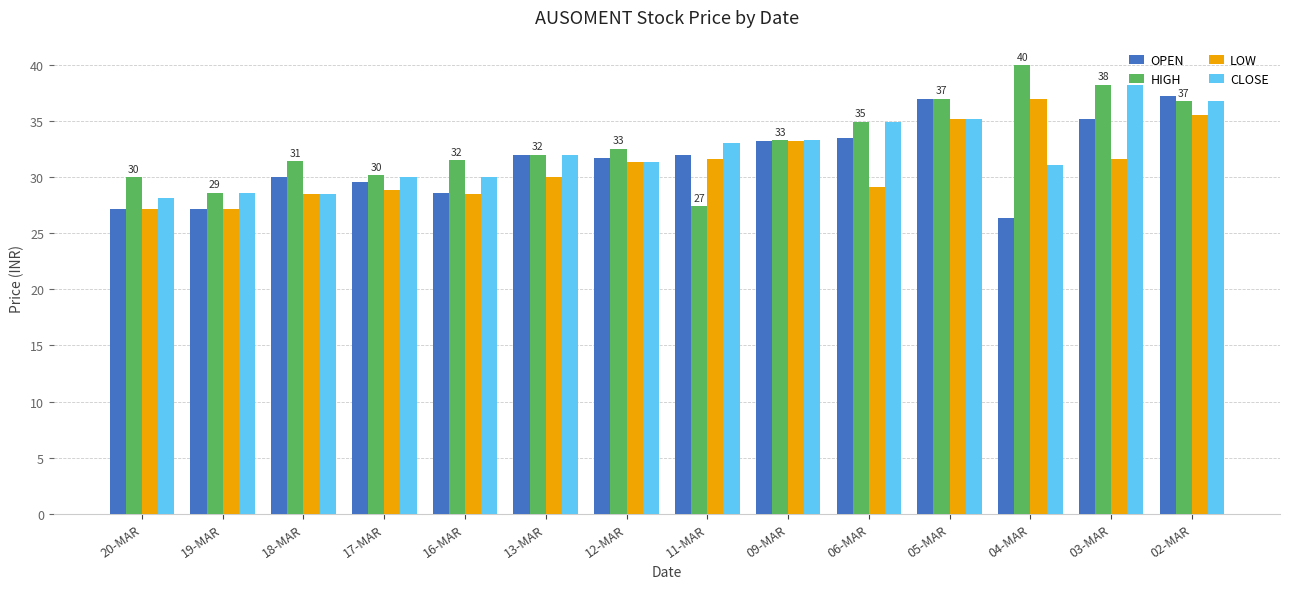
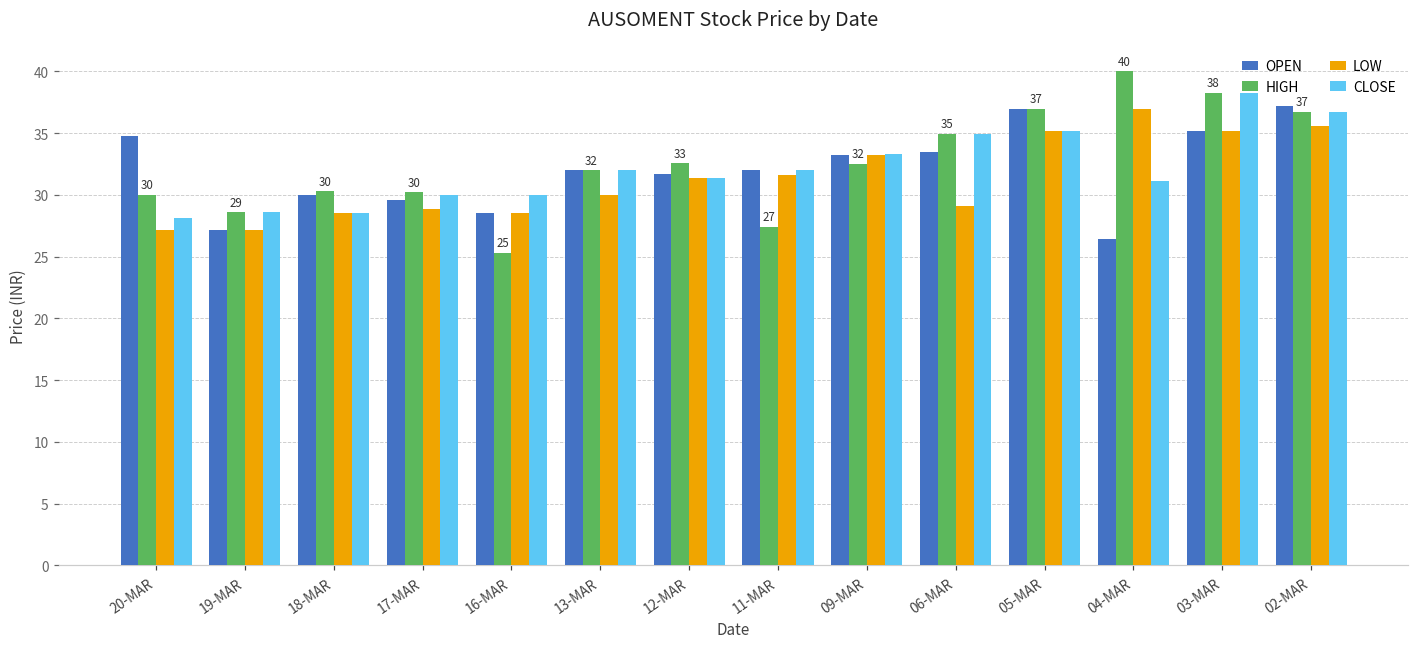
OPEN, 20-MAR: 27.2 -> 34.8
HIGH, 18-MAR: 31 -> 30
HIGH, 16-MAR: 32 -> 25
CLOSE, 11-MAR: 33 -> 32
HIGH, 09-MAR: 33 -> 32
LOW, 03-MAR: 31.6 -> 35.2
